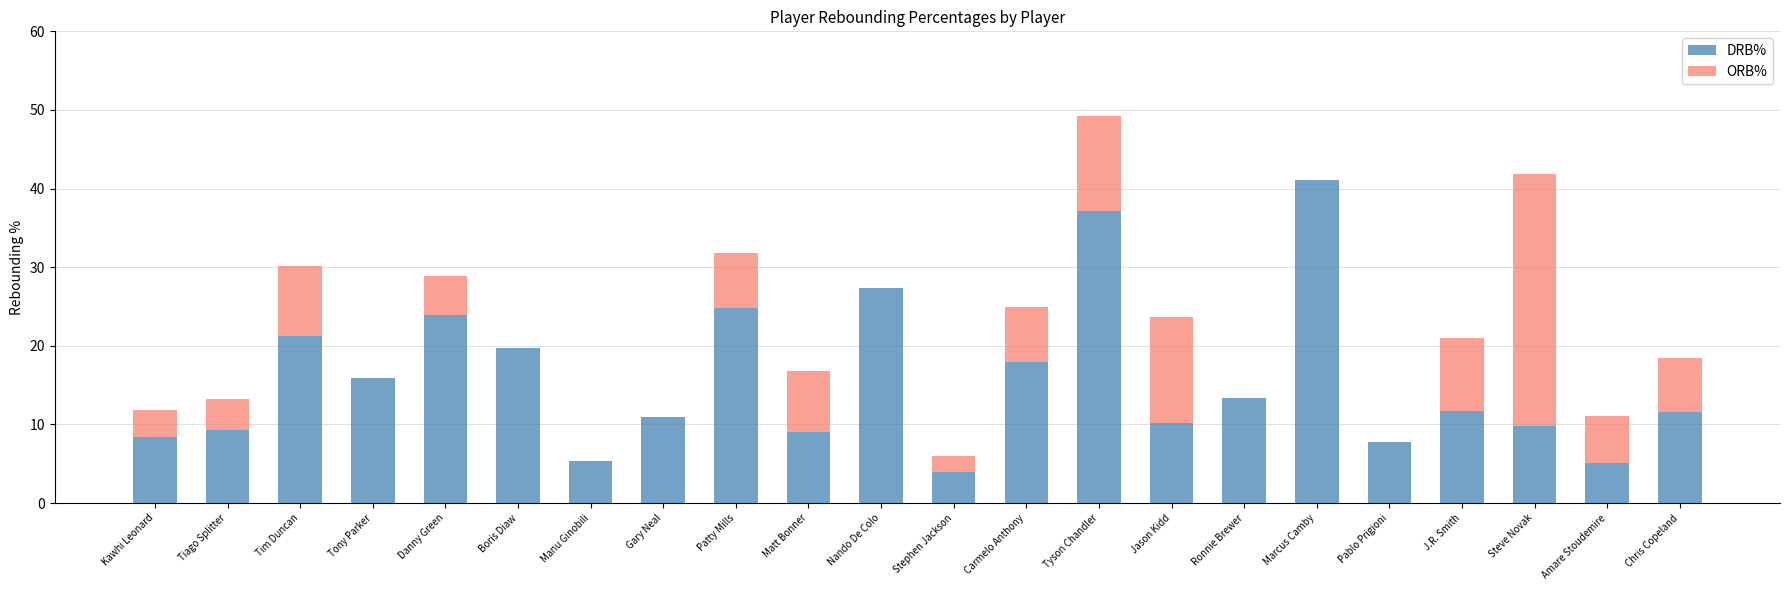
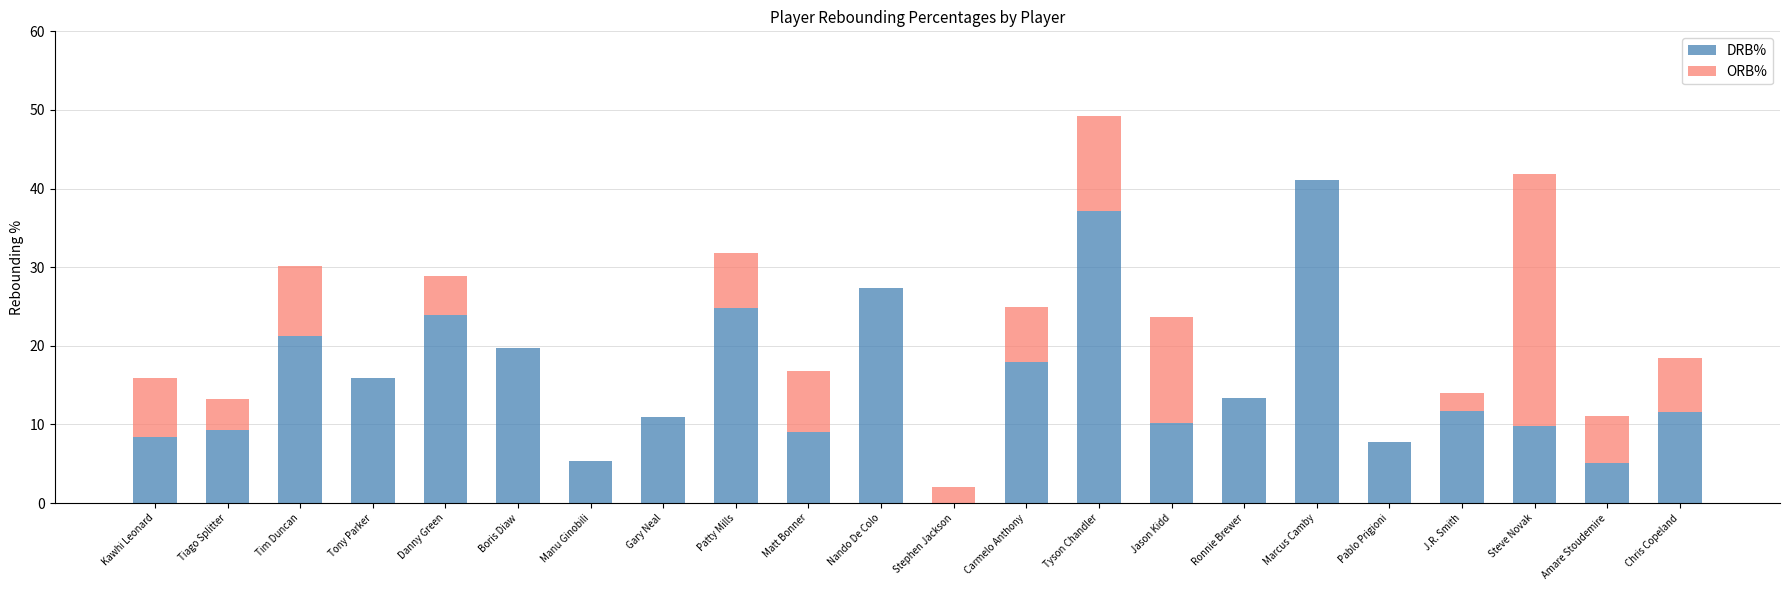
ORB%, Kawhi Leonard: 4 -> 8
DRB%, Stephen Jackson: 4 -> 0
ORB%, J.R. Smith: 9 -> 2
